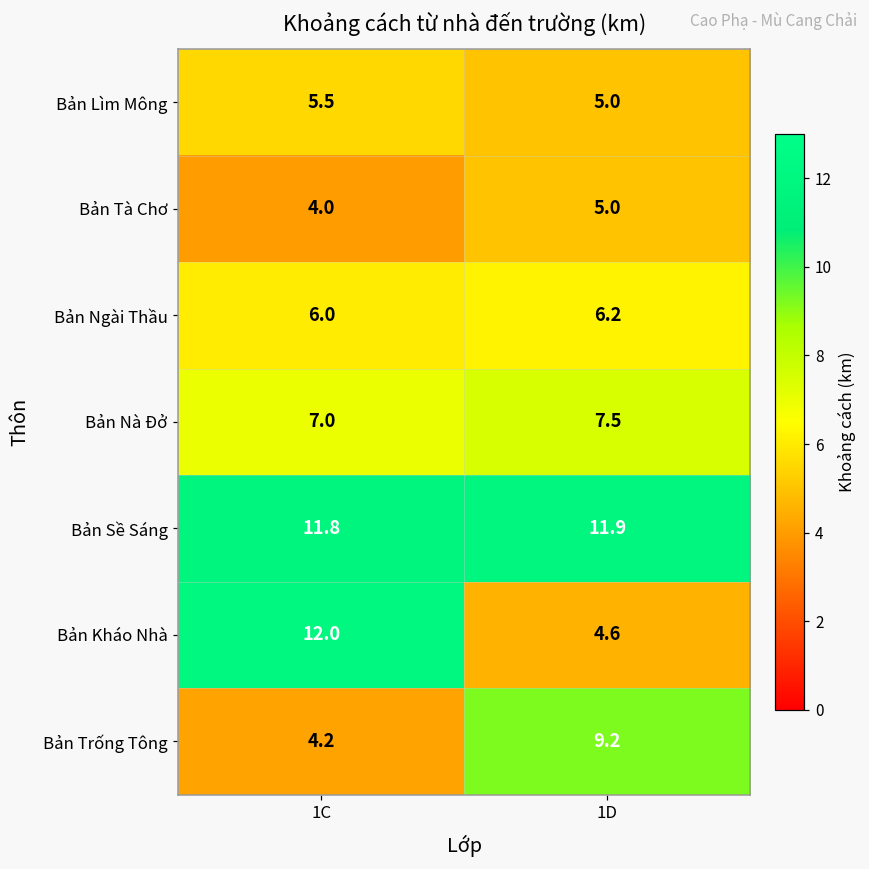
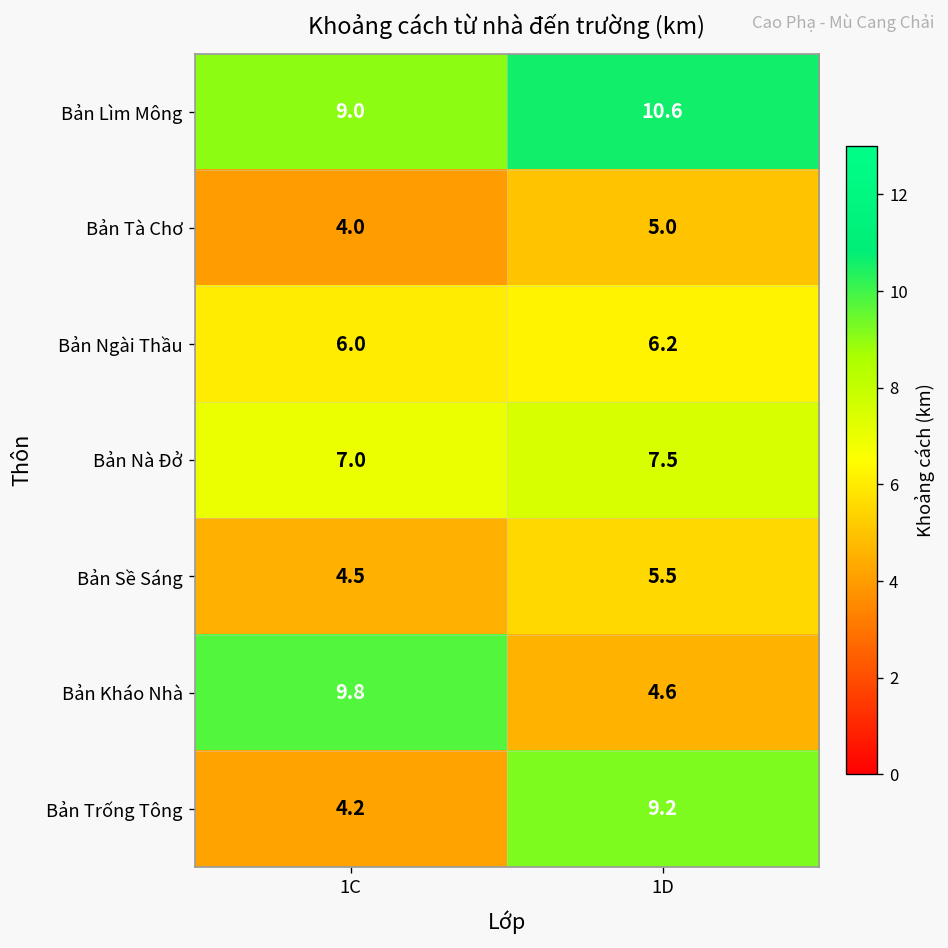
Bản Lìm Mông, 1C: 5.5 -> 9.0
Bản Lìm Mông, 1D: 5.0 -> 10.6
Bản Sề Sáng, 1C: 11.8 -> 4.5
Bản Sề Sáng, 1D: 11.9 -> 5.5
Bản Kháo Nhà, 1C: 12.0 -> 9.8
